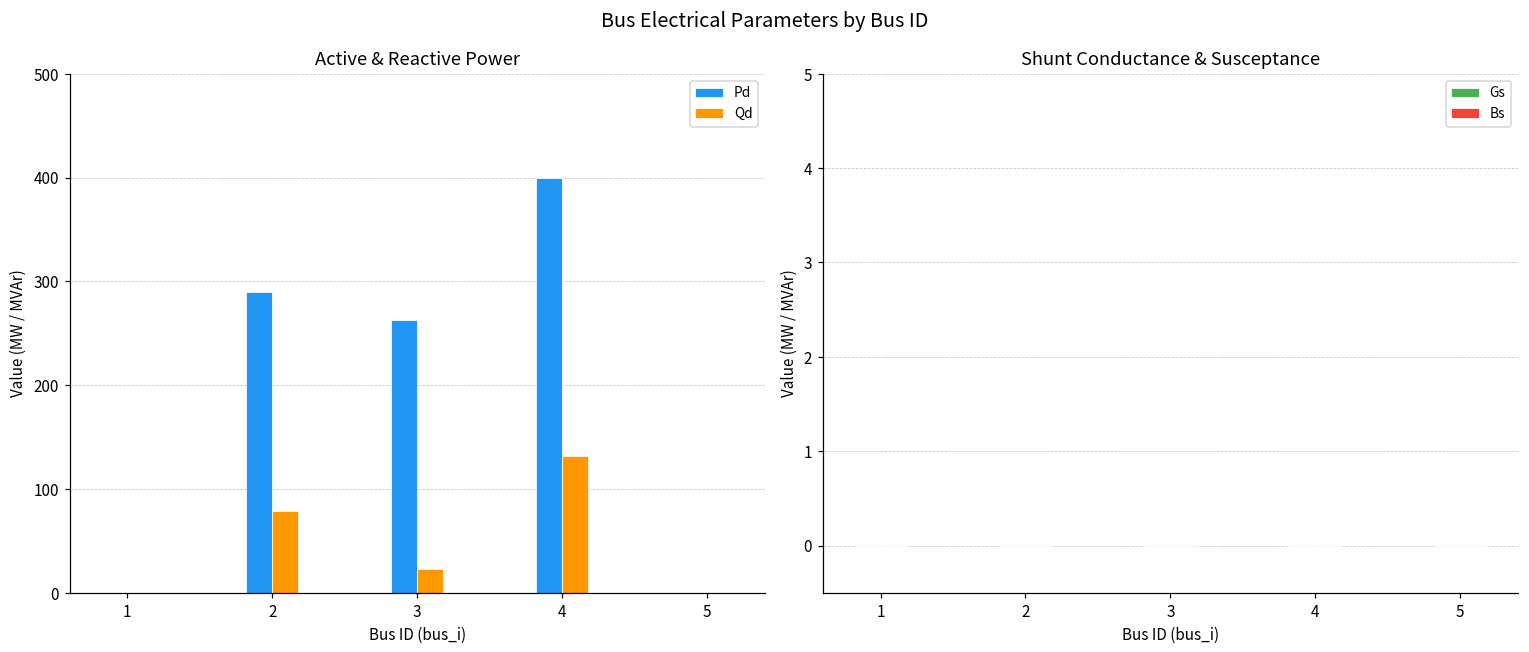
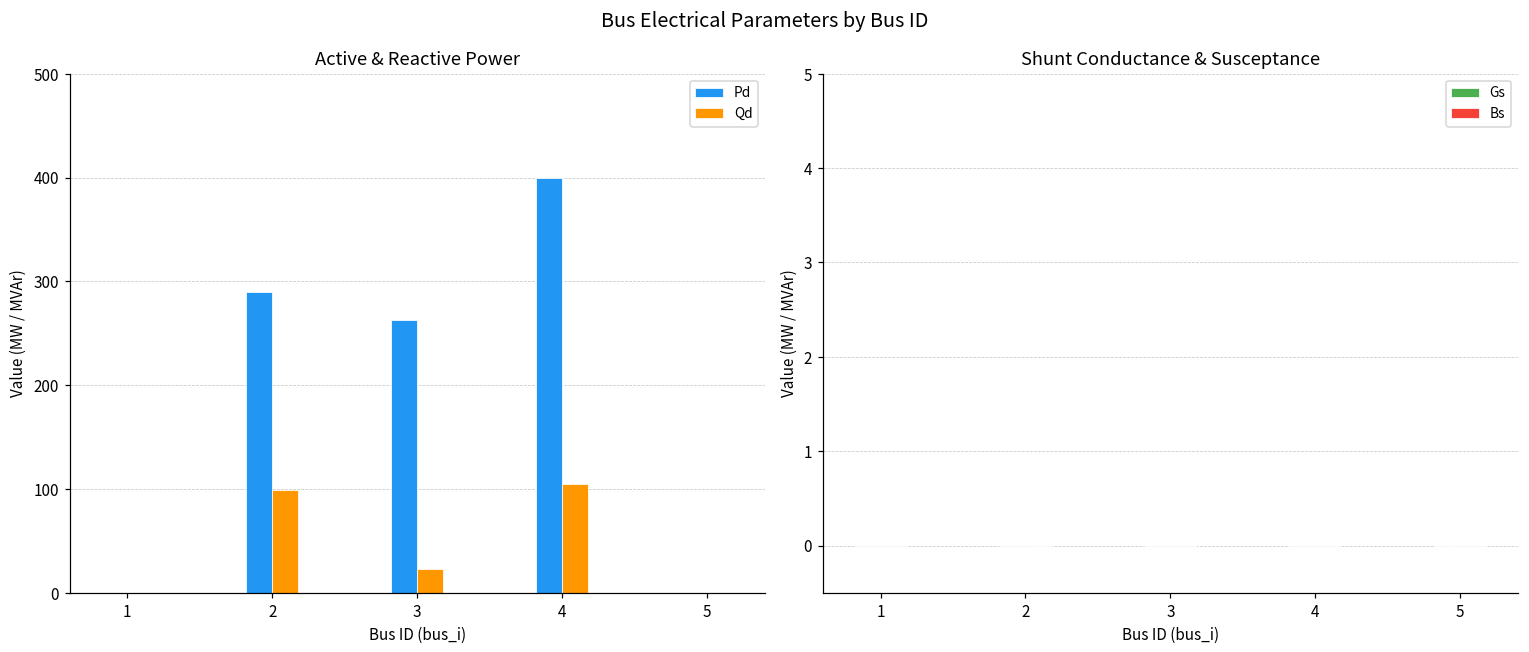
Active & Reactive Power, Qd, 2: 80 -> 100
Active & Reactive Power, Qd, 4: 130 -> 110
